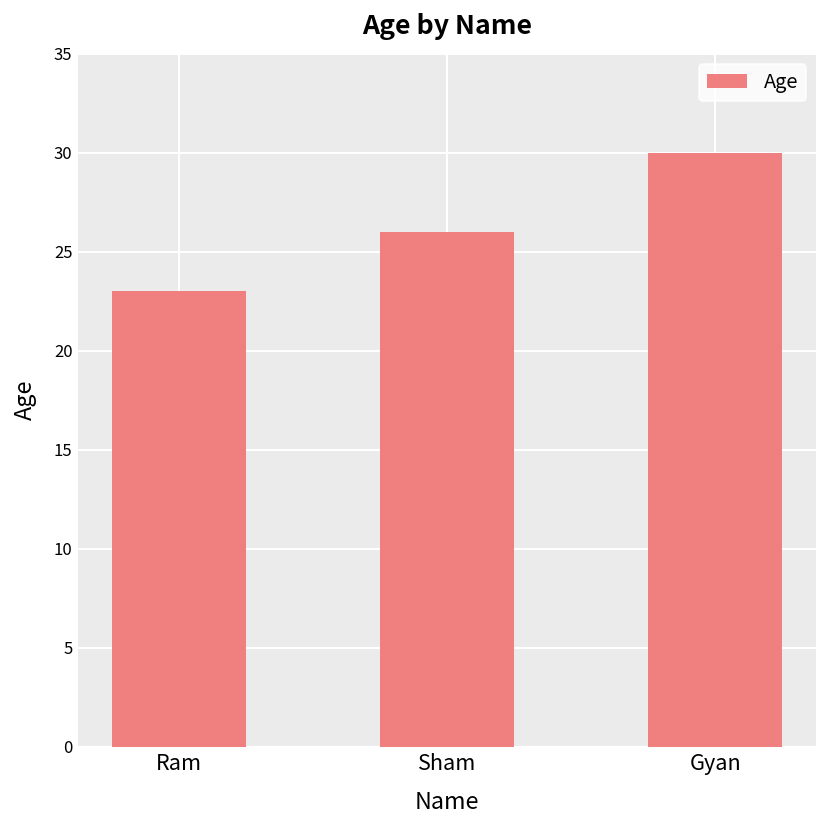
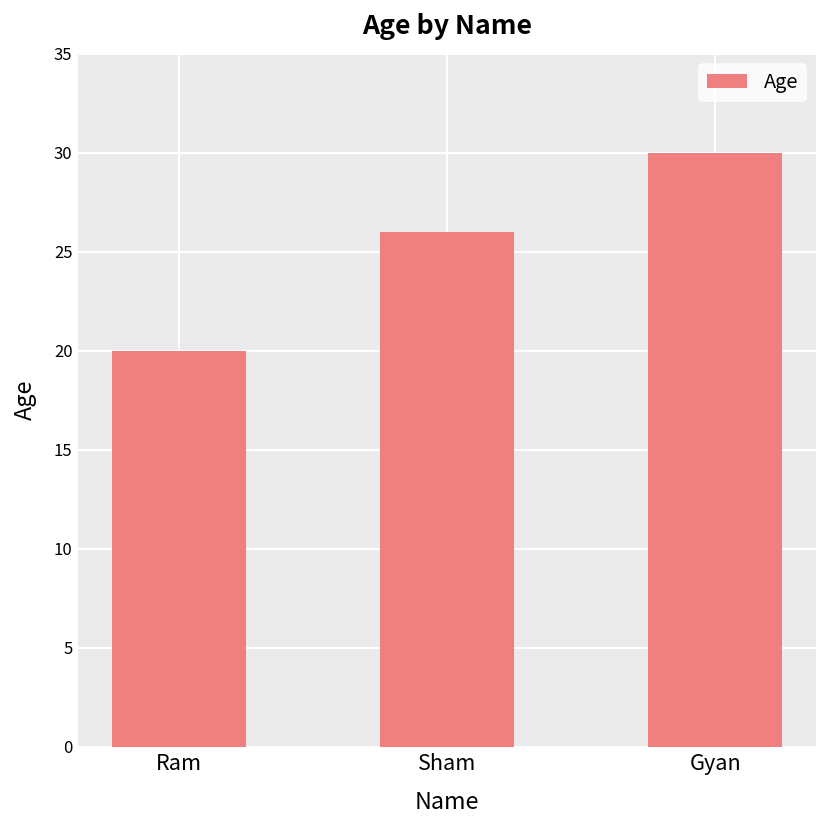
Ram: 23 -> 20
